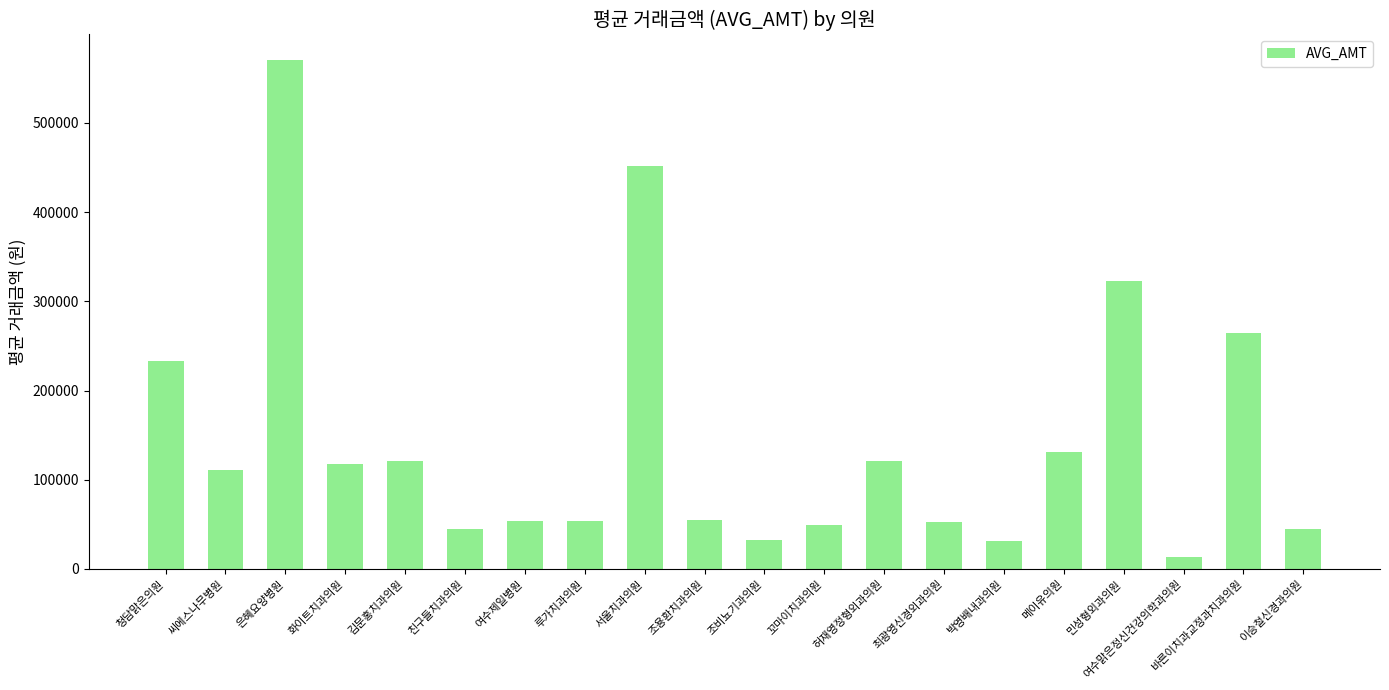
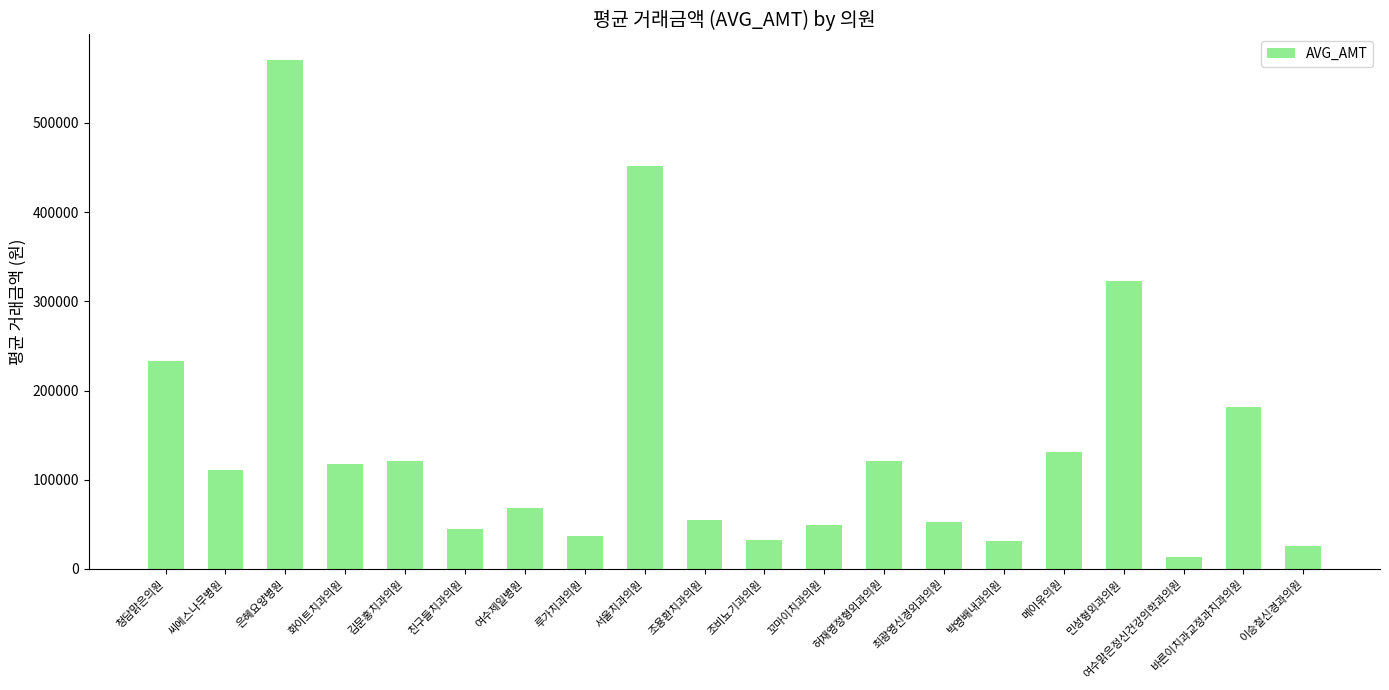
여수제일병원: 50000 -> 70000
루가치과의원: 50000 -> 40000
바른이치과교정과치과의원: 260000 -> 180000
이승철신경과의원: 40000 -> 30000
